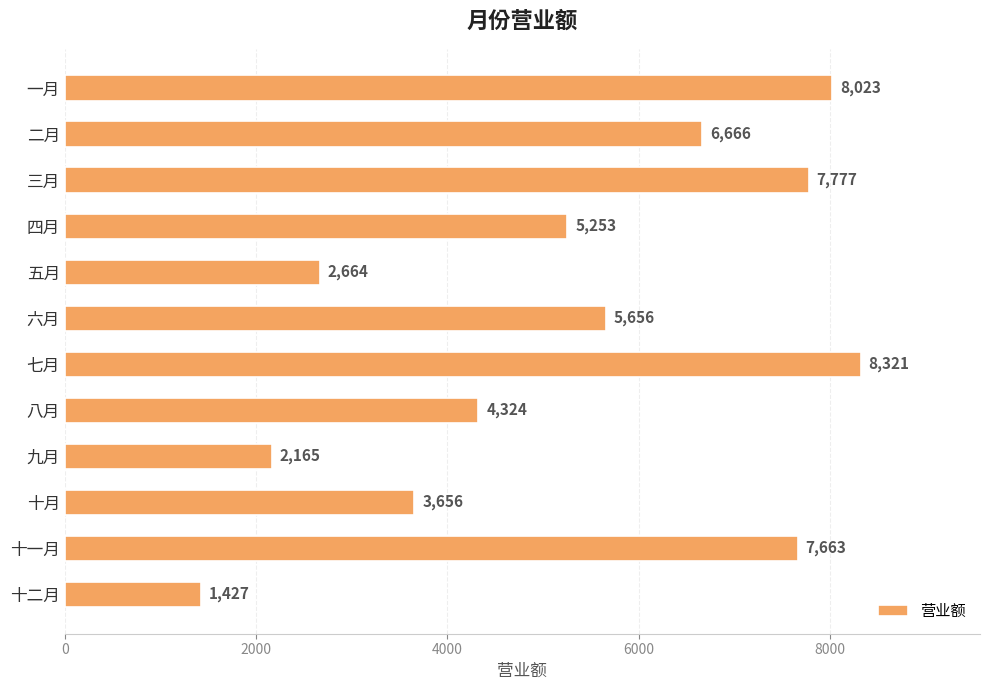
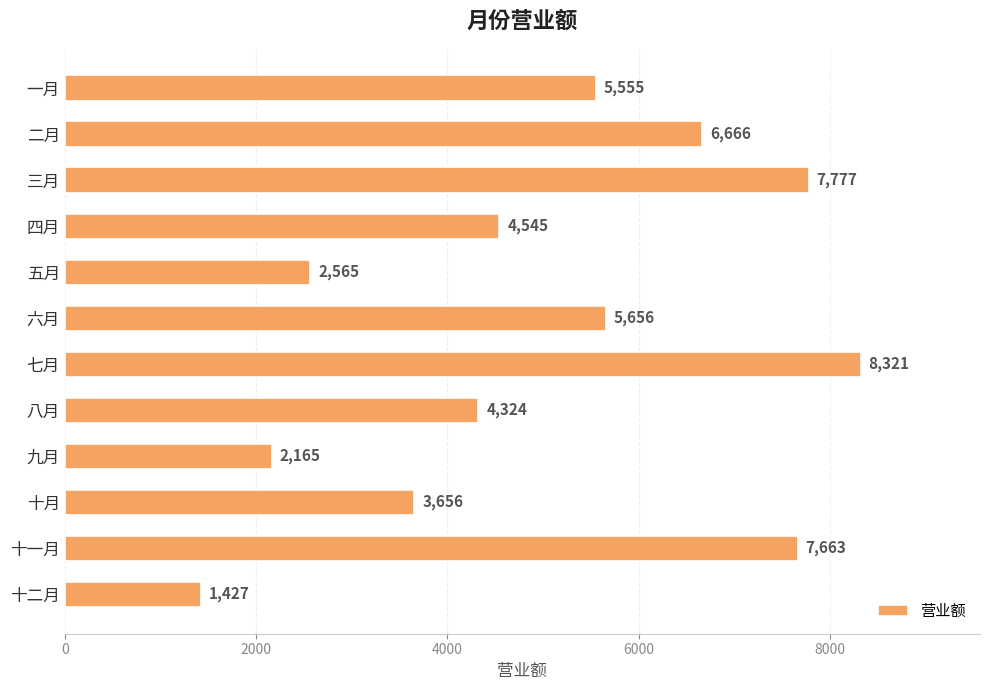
一月: 8,023 -> 5,555
四月: 5,253 -> 4,545
五月: 2,664 -> 2,565
